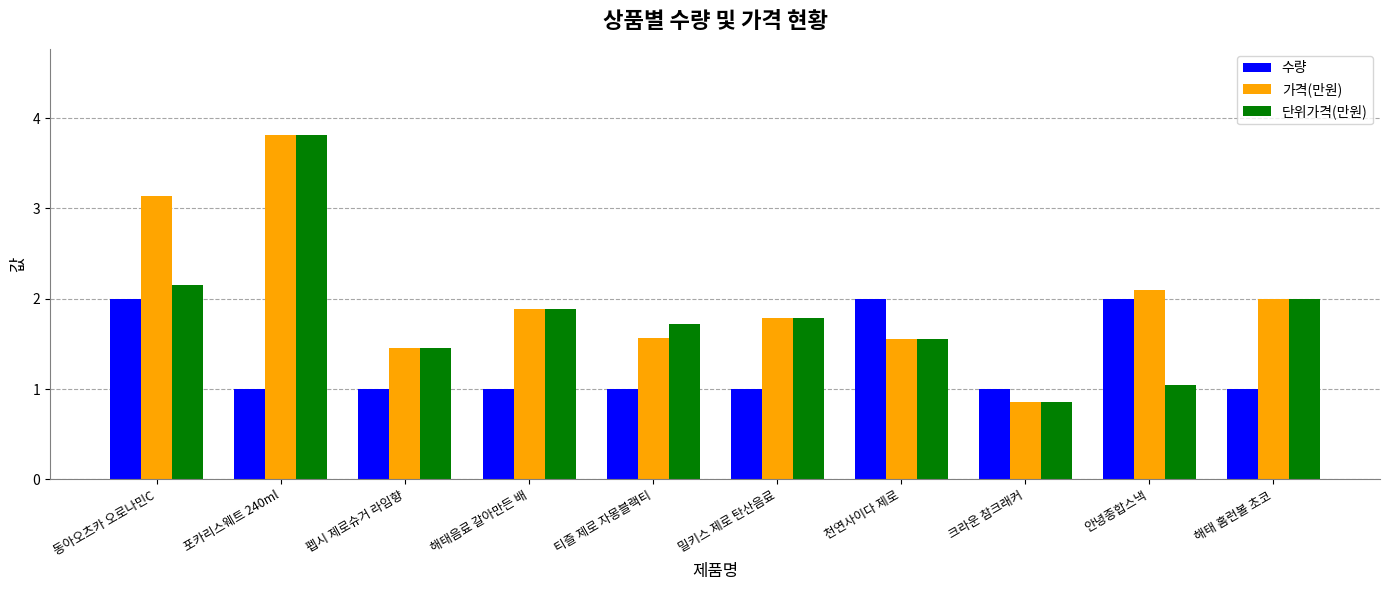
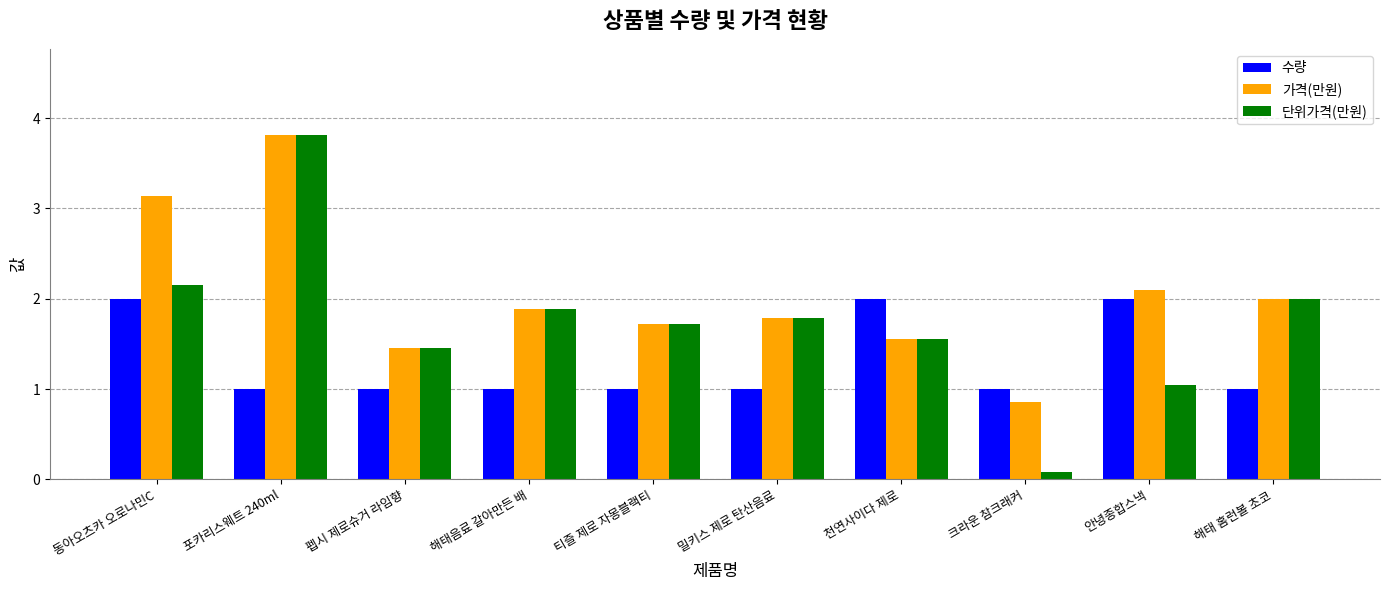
가격(만원), 티즐 제로 자몽블랙티: 1.6 -> 1.7
단위가격(만원), 크라운 참크래커: 0.9 -> 0.1
